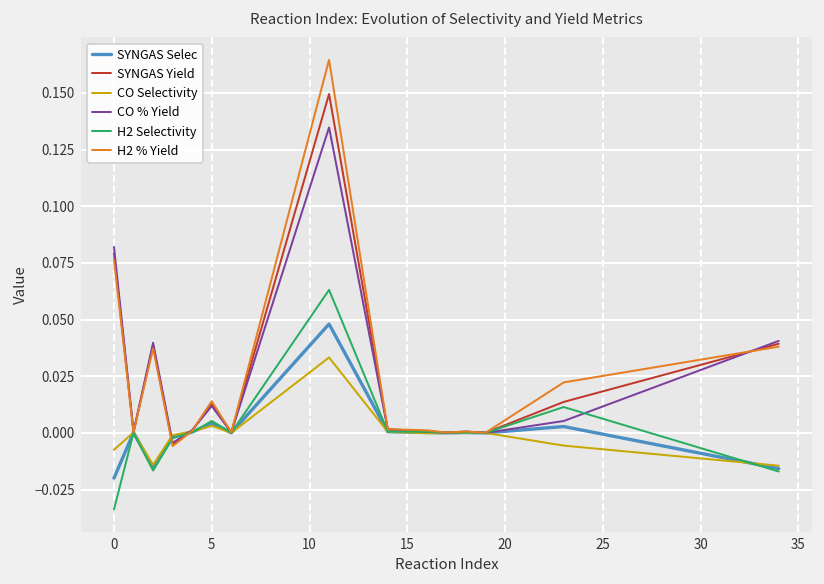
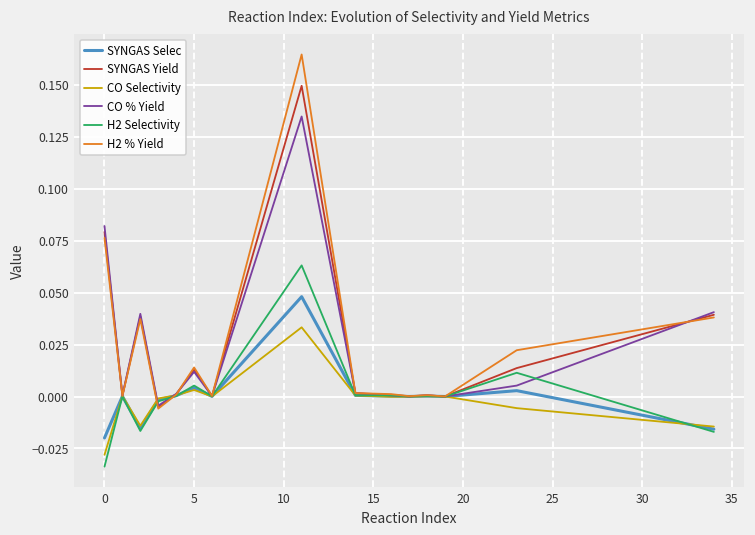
CO Selectivity, 0: -0.007 -> -0.028
